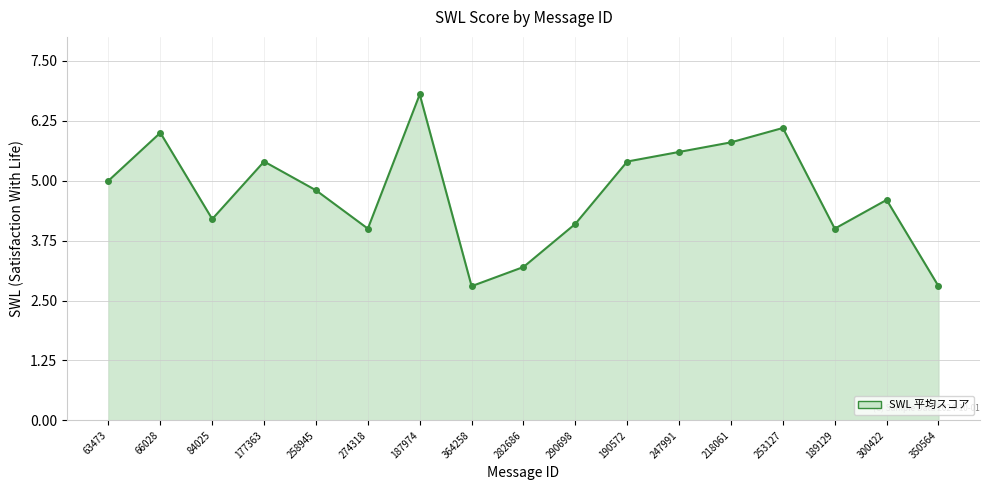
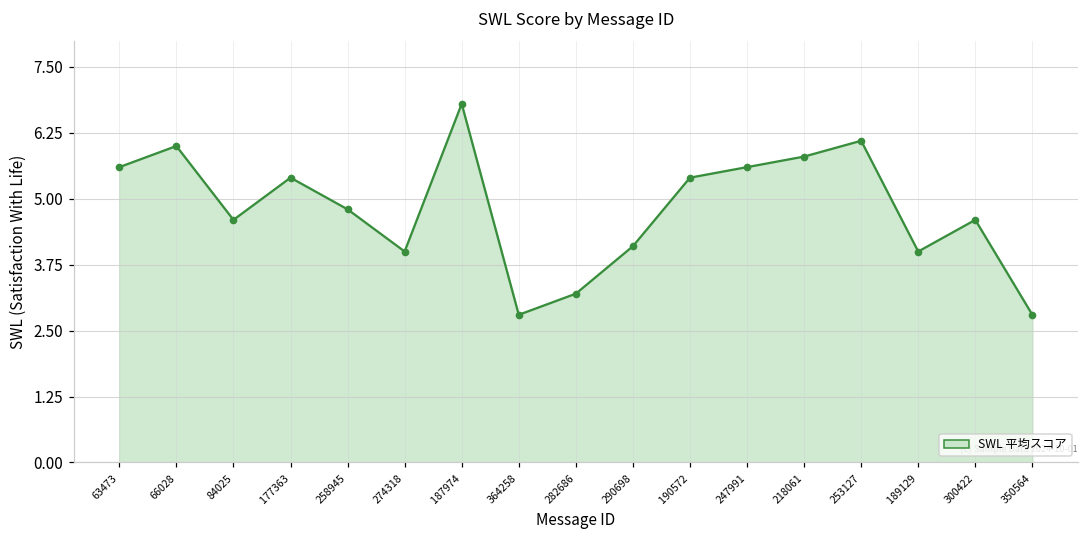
63473: 5.0 -> 5.6
84025: 4.2 -> 4.6
